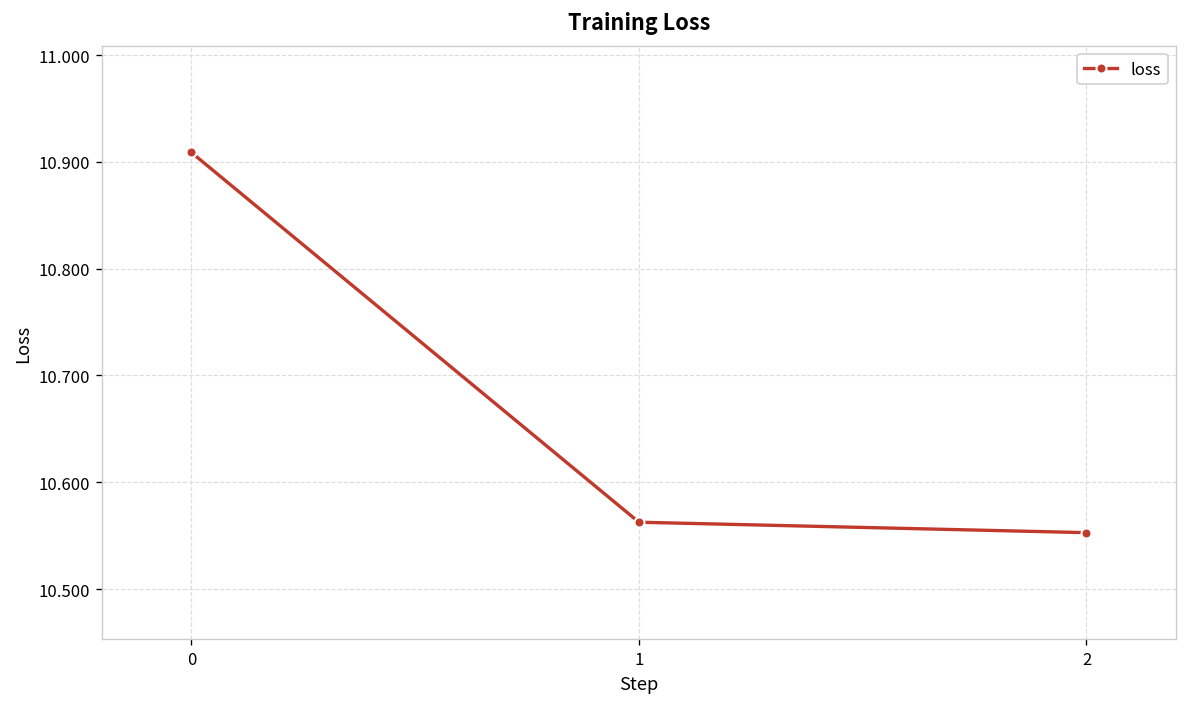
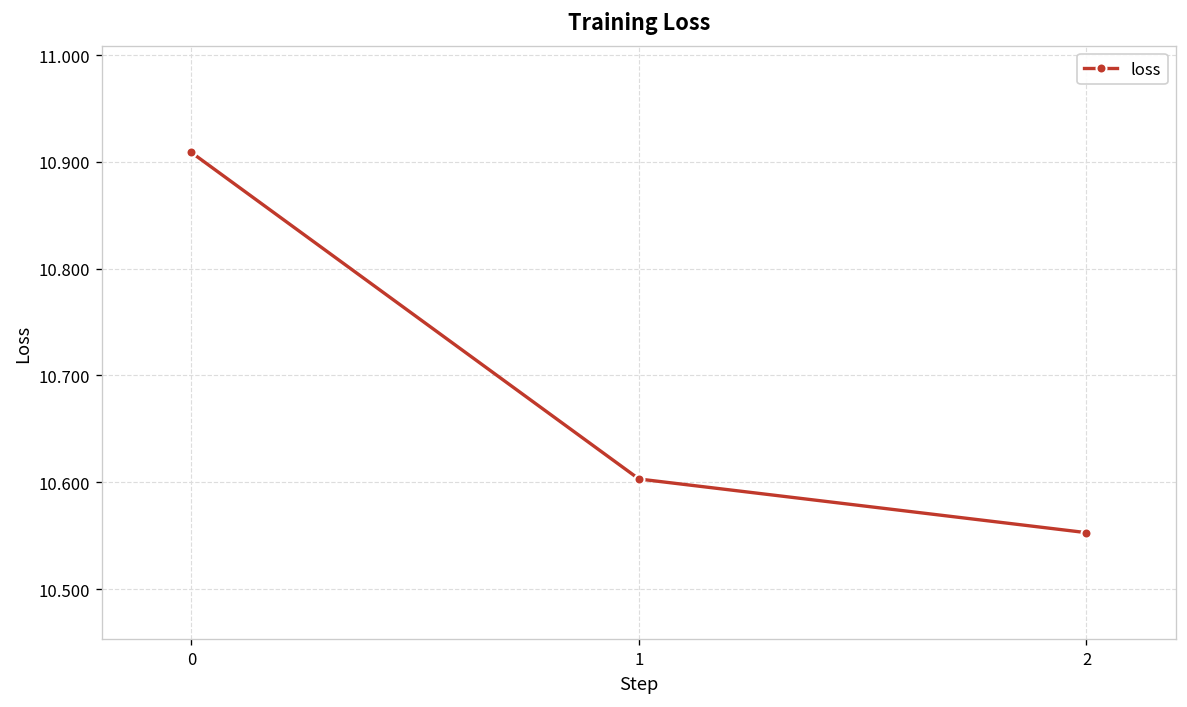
1: 10.56 -> 10.60
